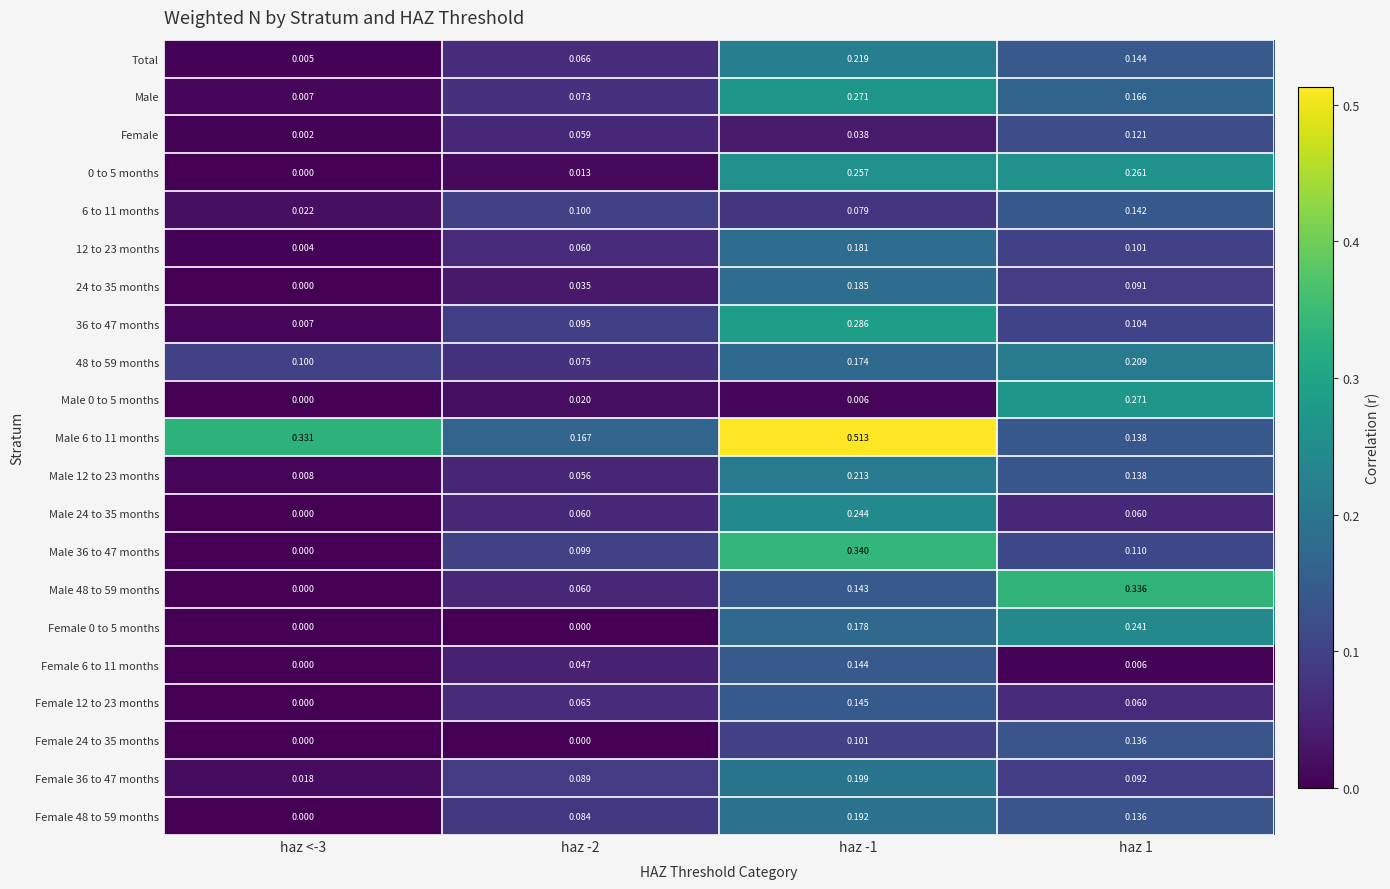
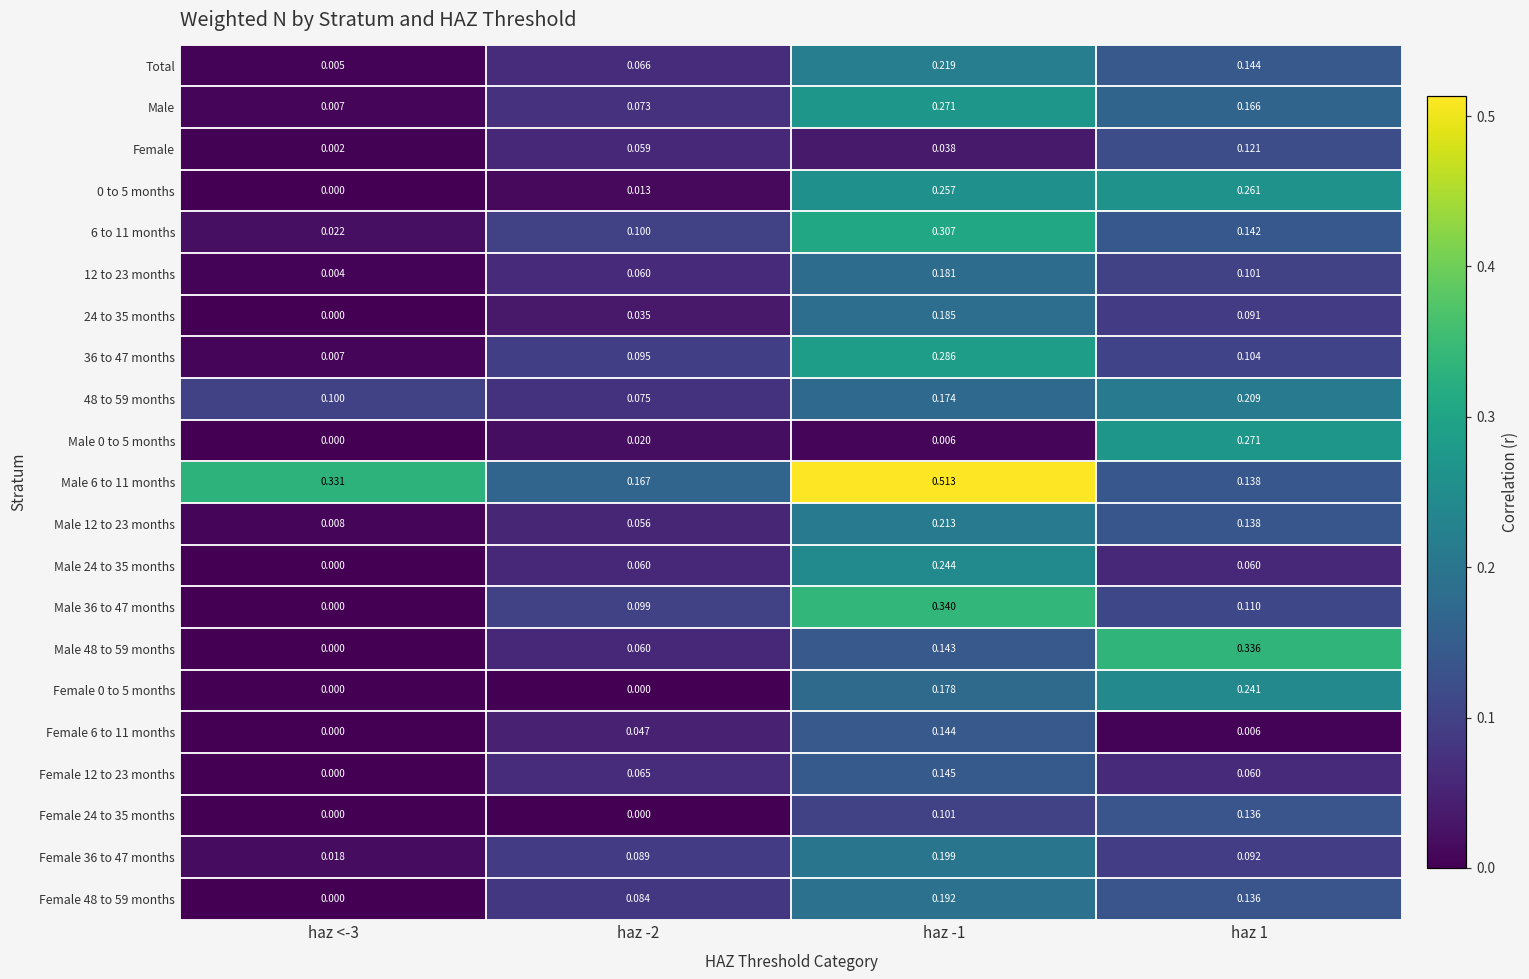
6 to 11 months, haz -1: 0.079 -> 0.307
